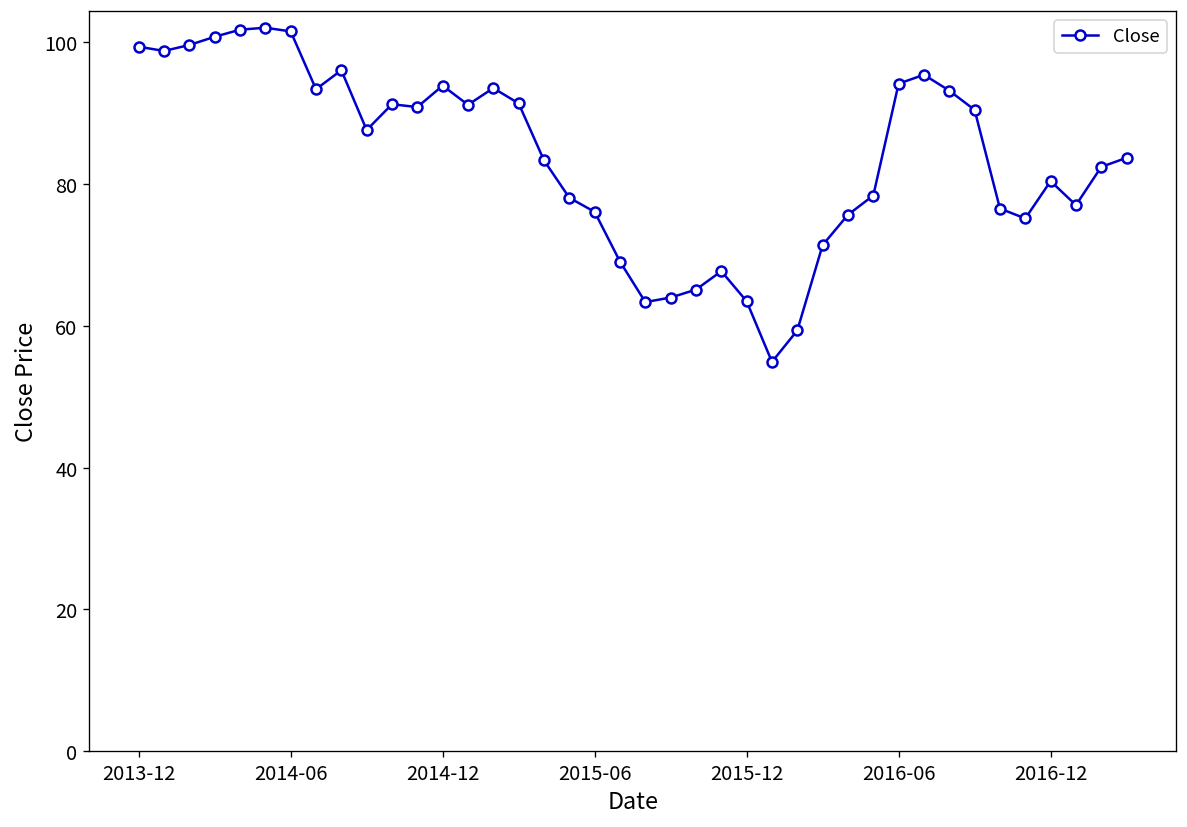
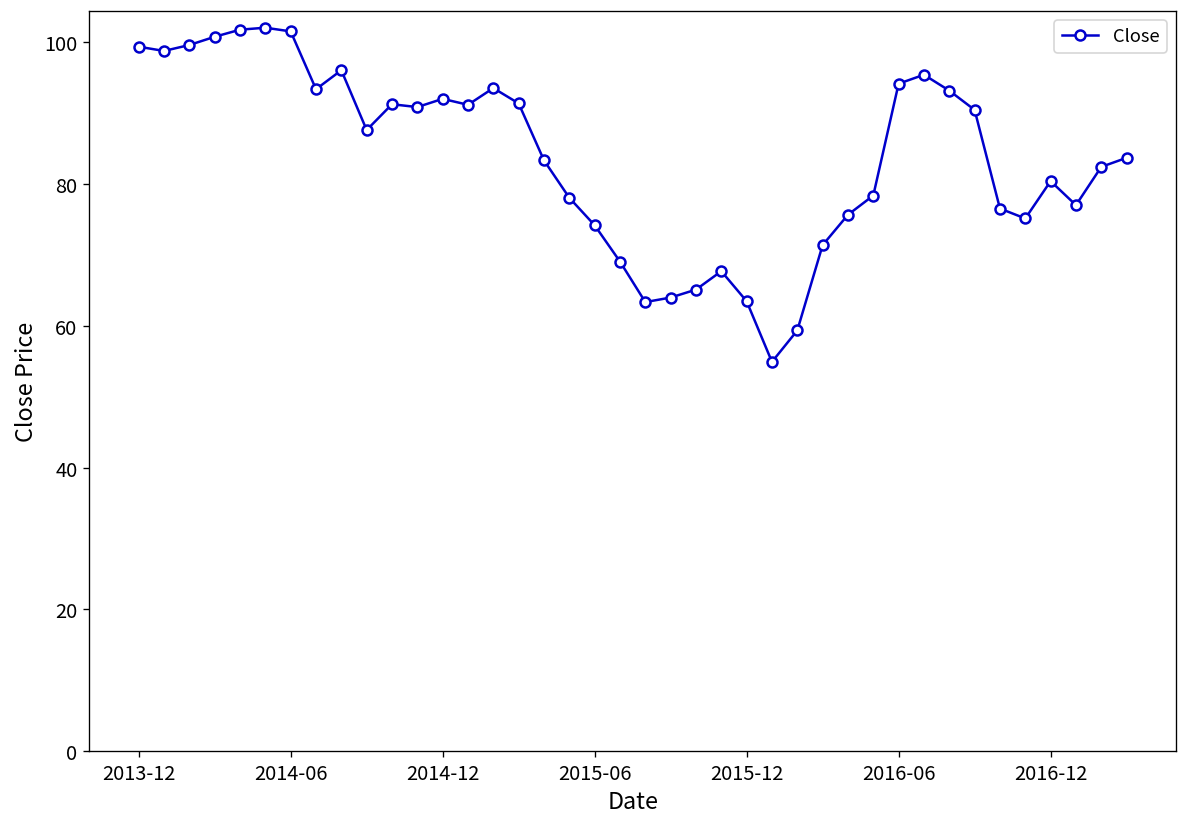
2014-12: 94 -> 92
2015-06: 76 -> 74
